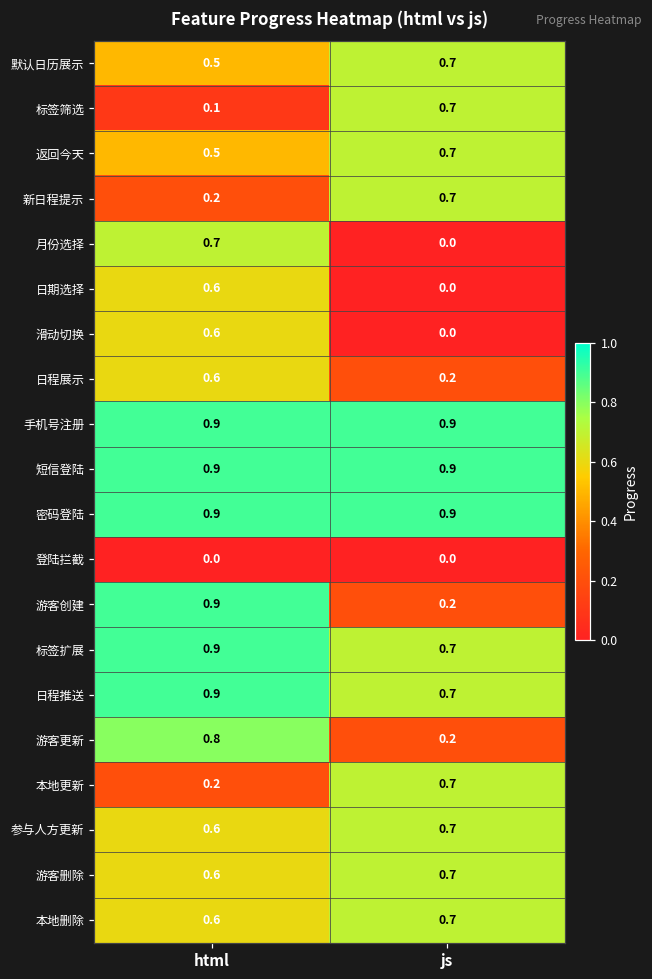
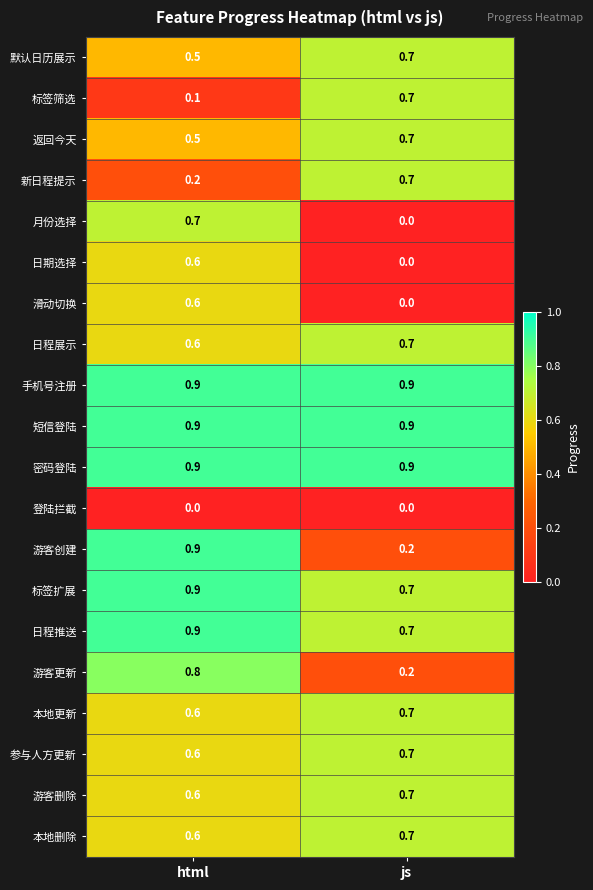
日程展示, js: 0.2 -> 0.7
本地更新, html: 0.2 -> 0.6
